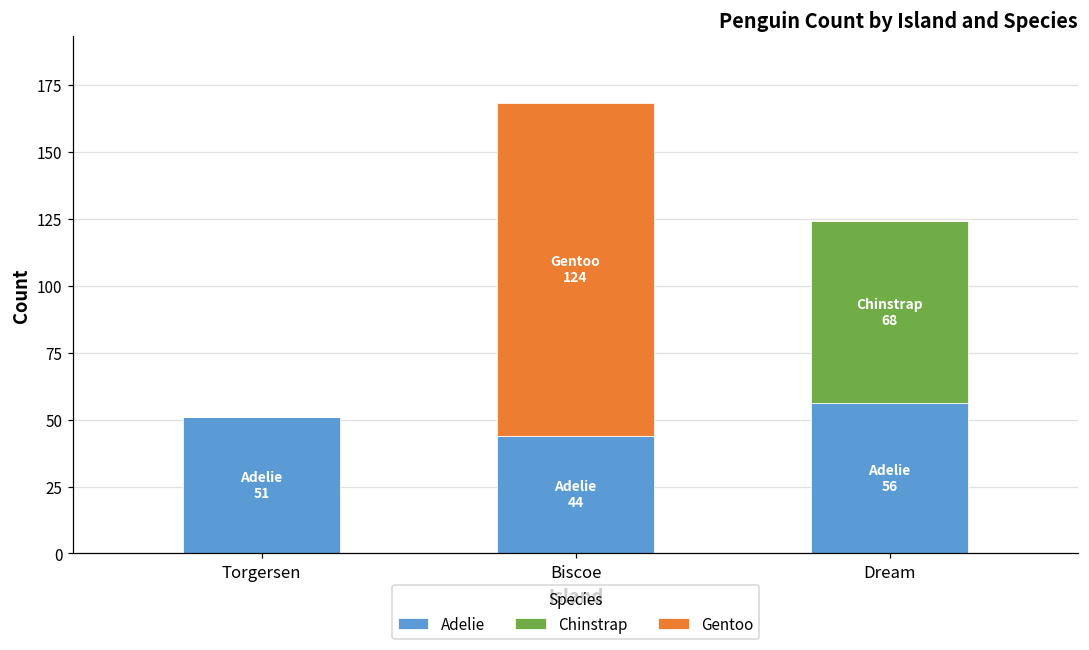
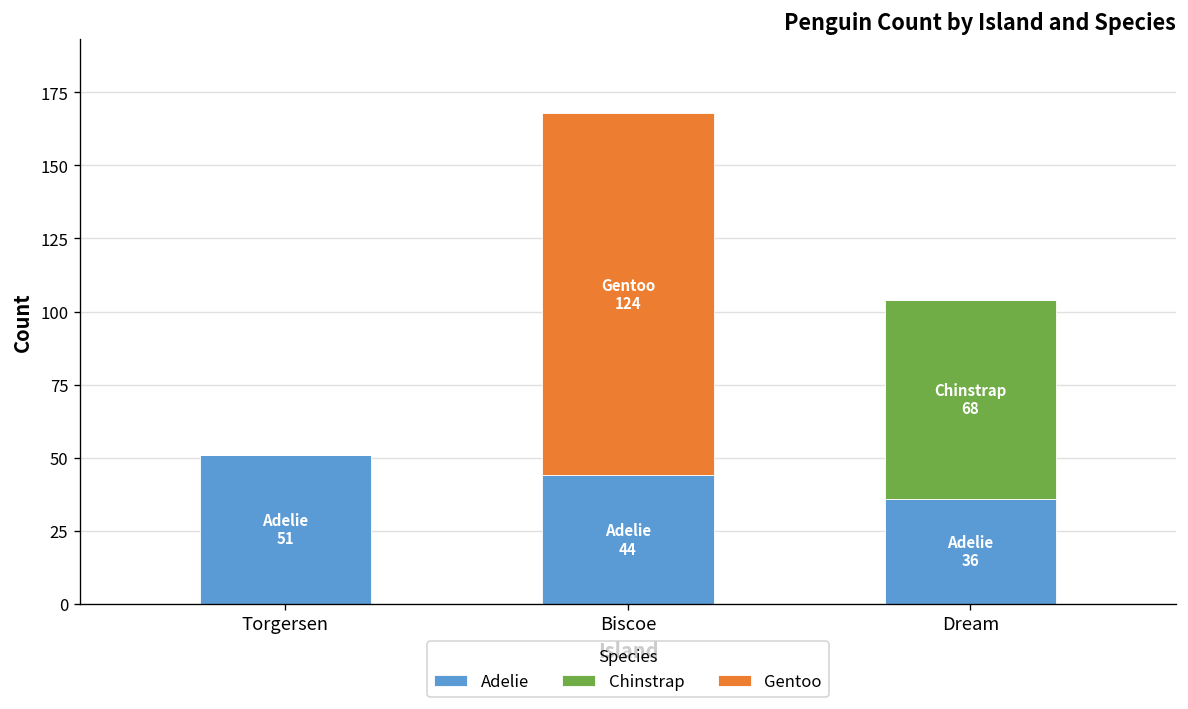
Adelie, Dream: 56 -> 36
